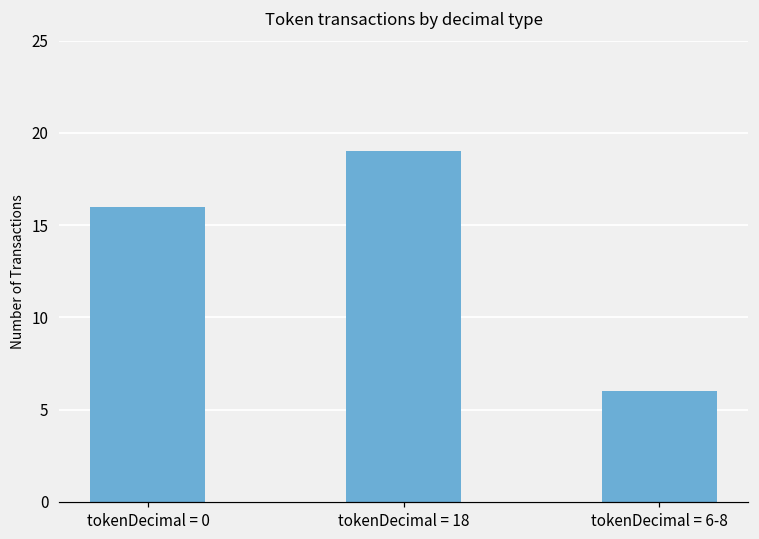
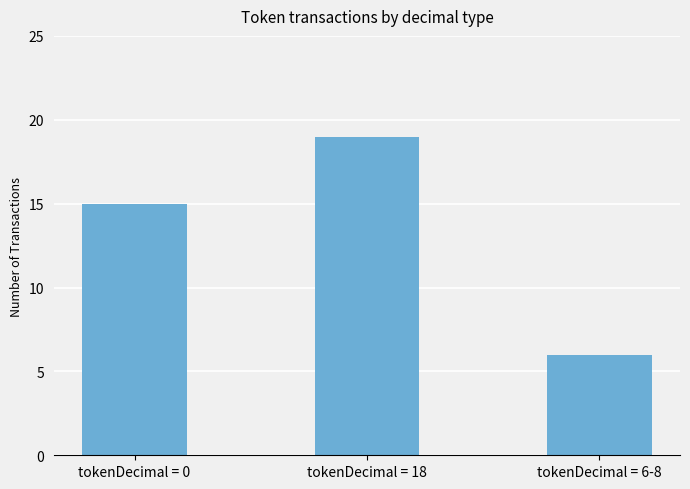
tokenDecimal = 0: 16 -> 15
